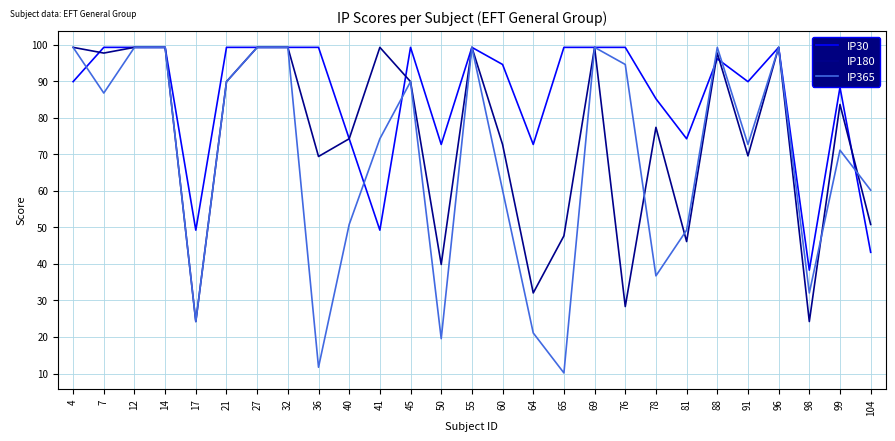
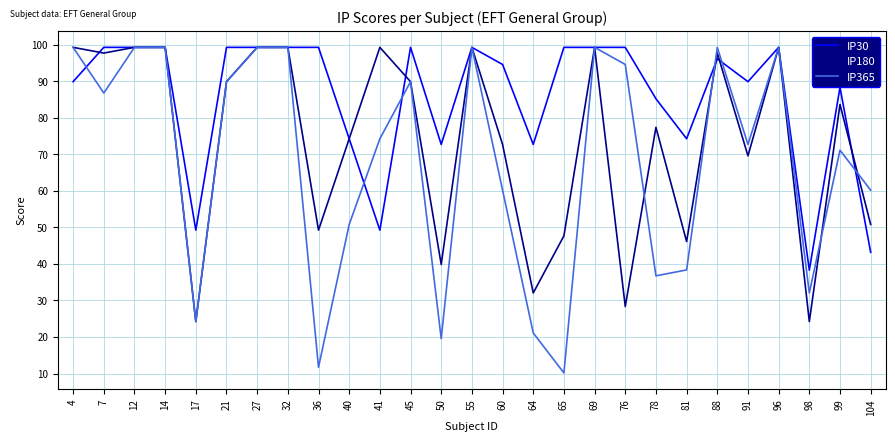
IP180, 36: 69 -> 49
IP365, 81: 49 -> 38
